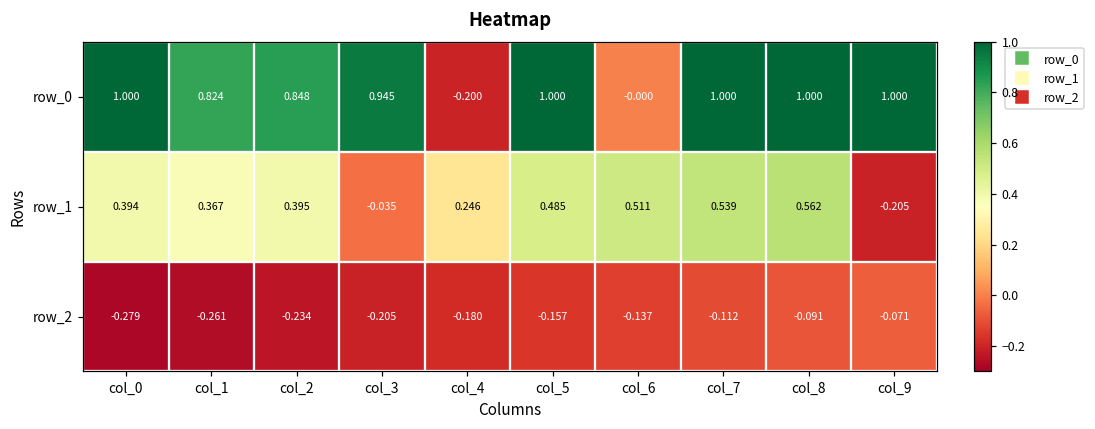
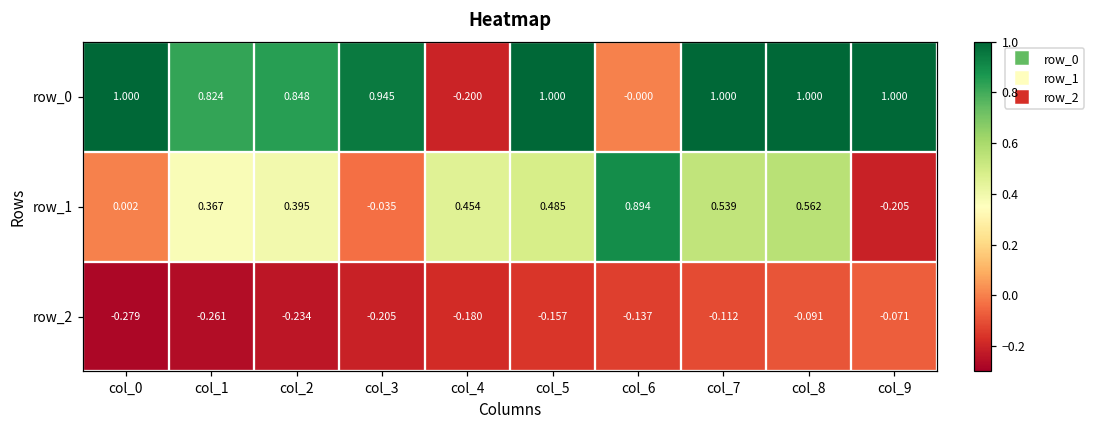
row_1, col_0: 0.394 -> 0.002
row_1, col_4: 0.246 -> 0.454
row_1, col_6: 0.511 -> 0.894
